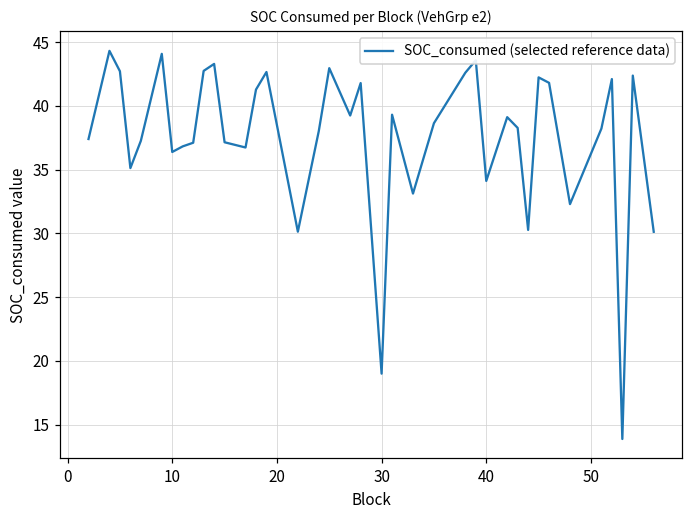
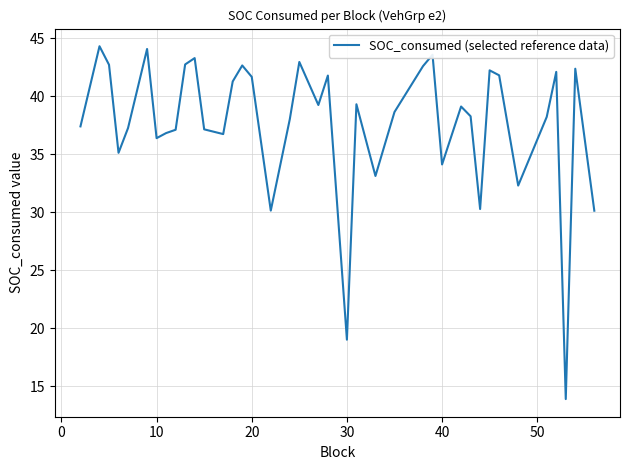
20: 38.5 -> 41.7
